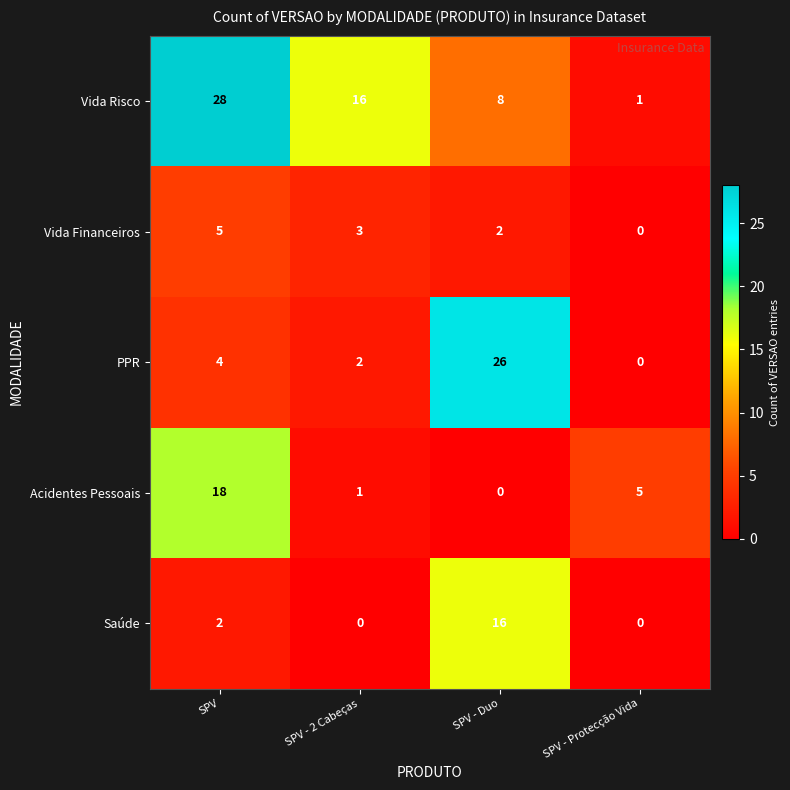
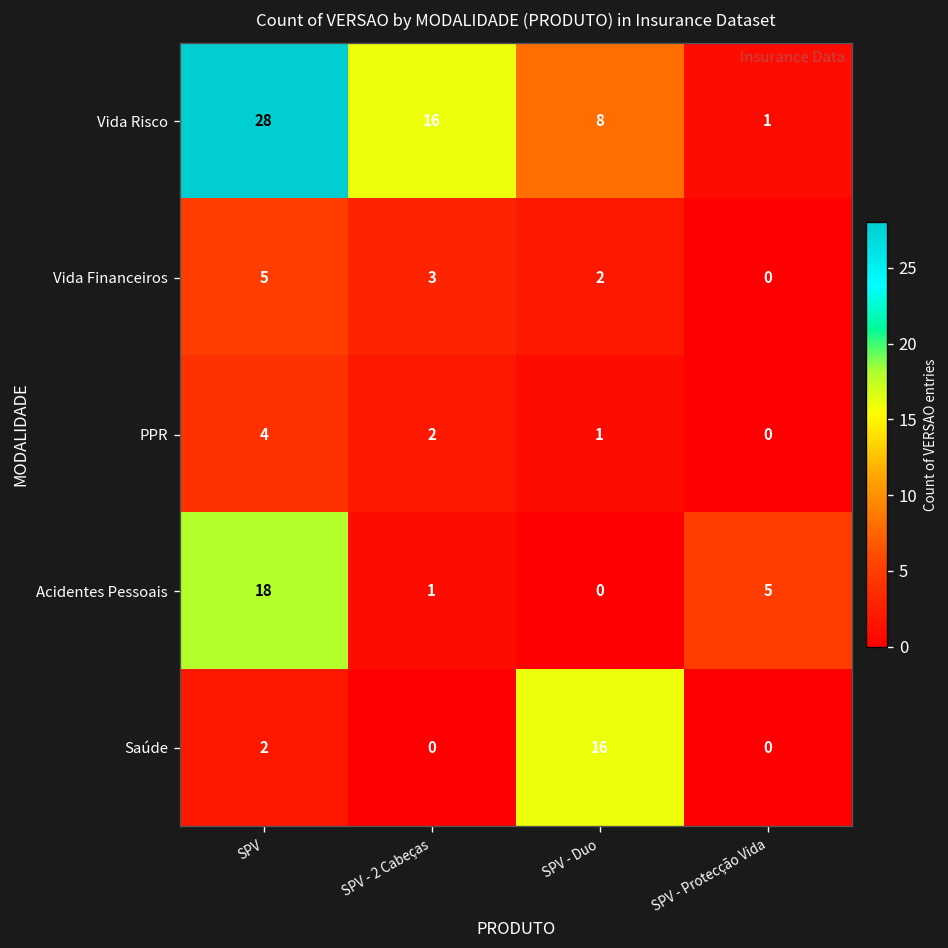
PPR, SPV - Duo: 26 -> 1
